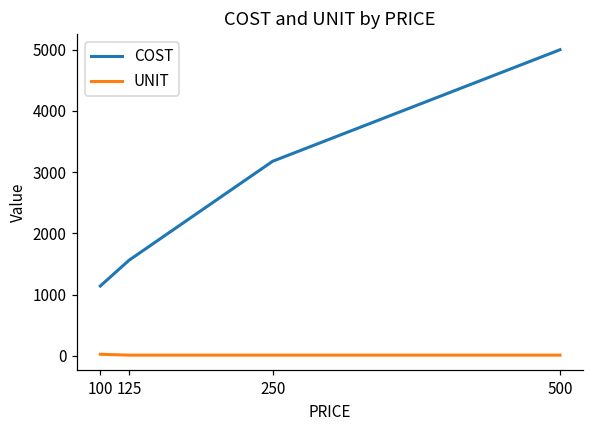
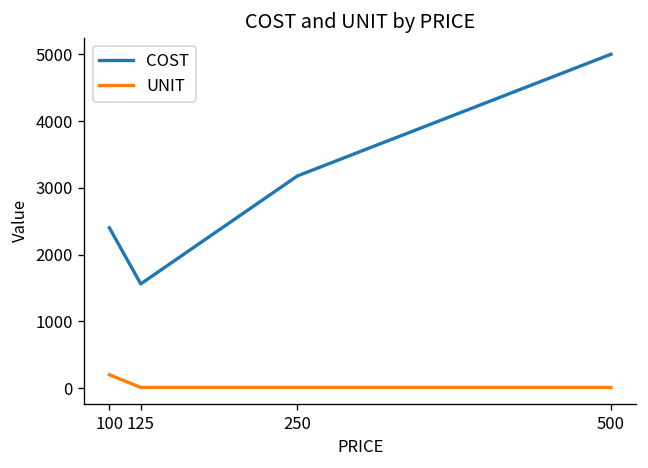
COST, 100: 1100 -> 2400
UNIT, 100: 0 -> 200
